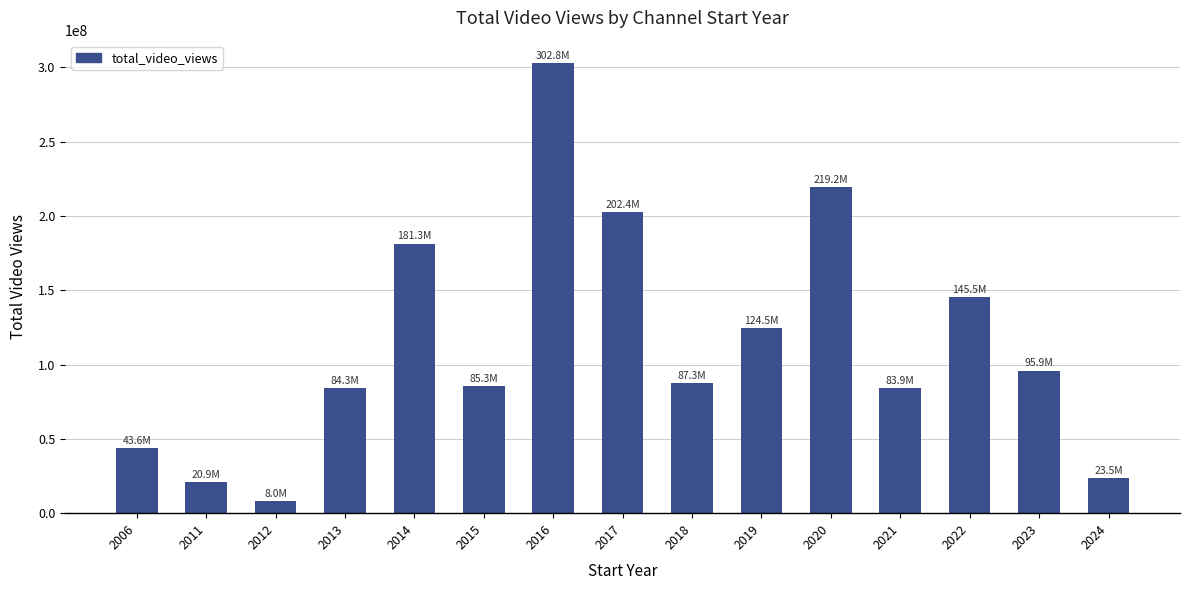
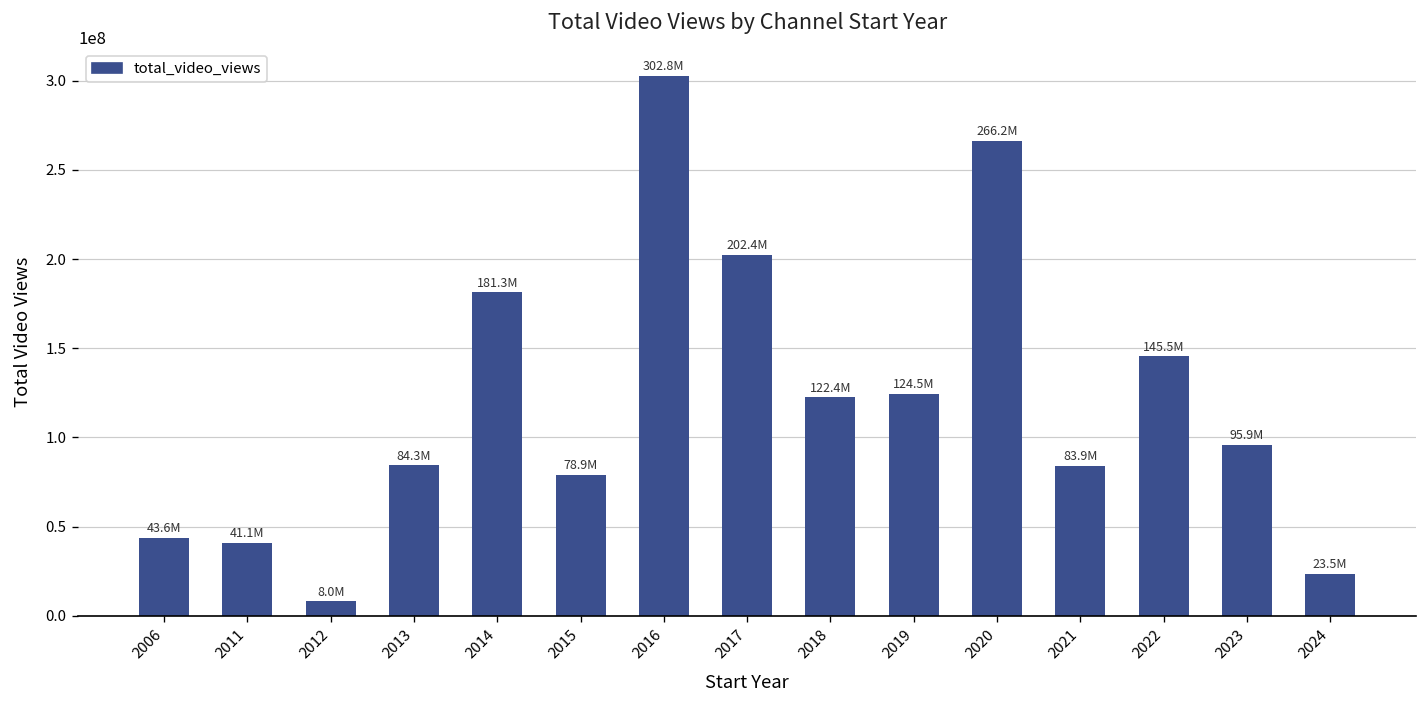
2011: 20.9M -> 41.1M
2015: 85.3M -> 78.9M
2018: 87.3M -> 122.4M
2020: 219.2M -> 266.2M
